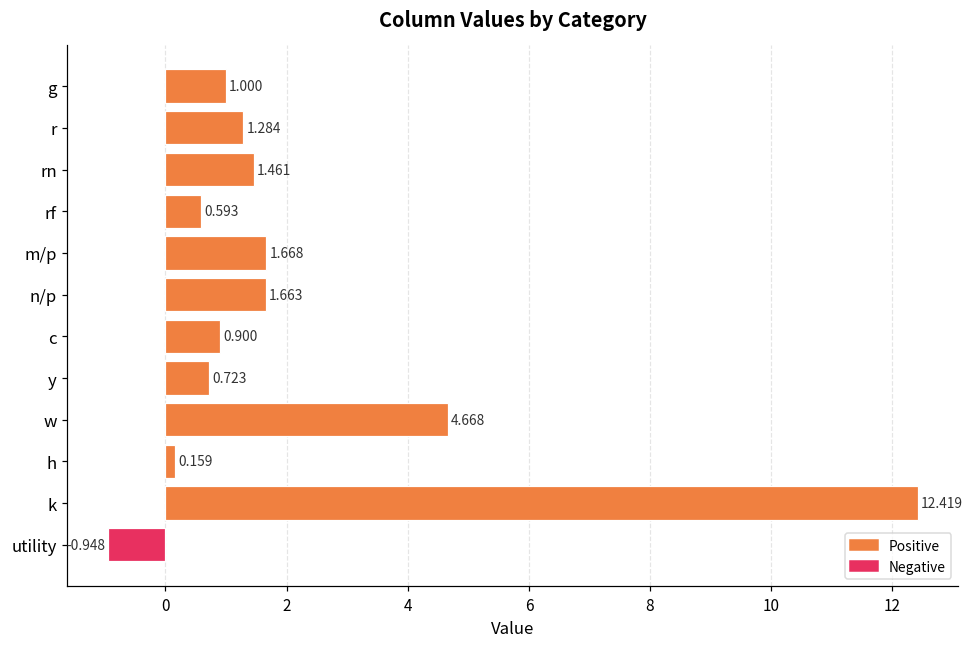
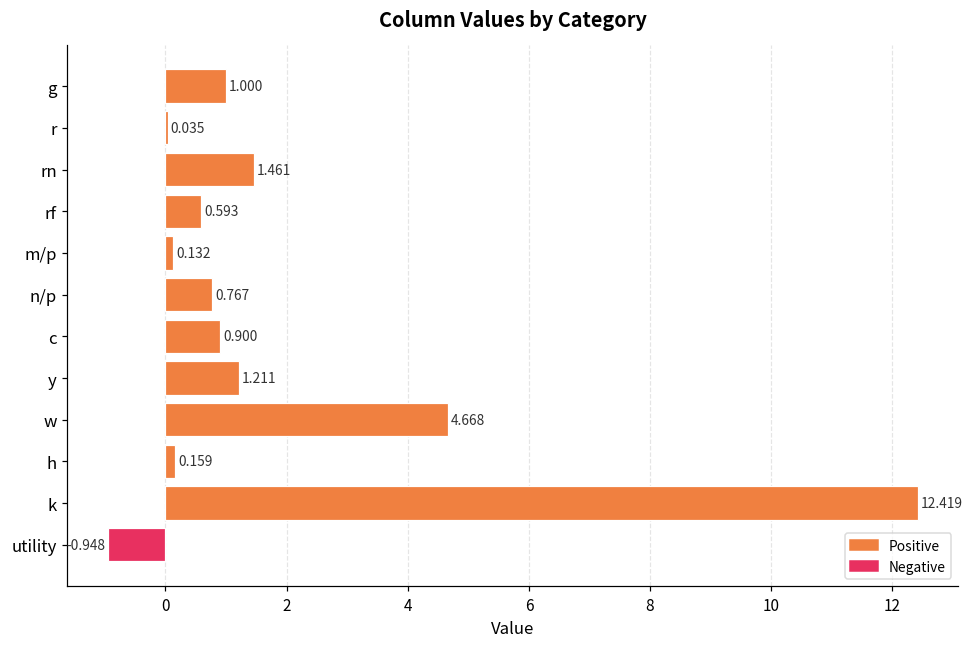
r: 1.284 -> 0.035
m/p: 1.668 -> 0.132
n/p: 1.663 -> 0.767
y: 0.723 -> 1.211
